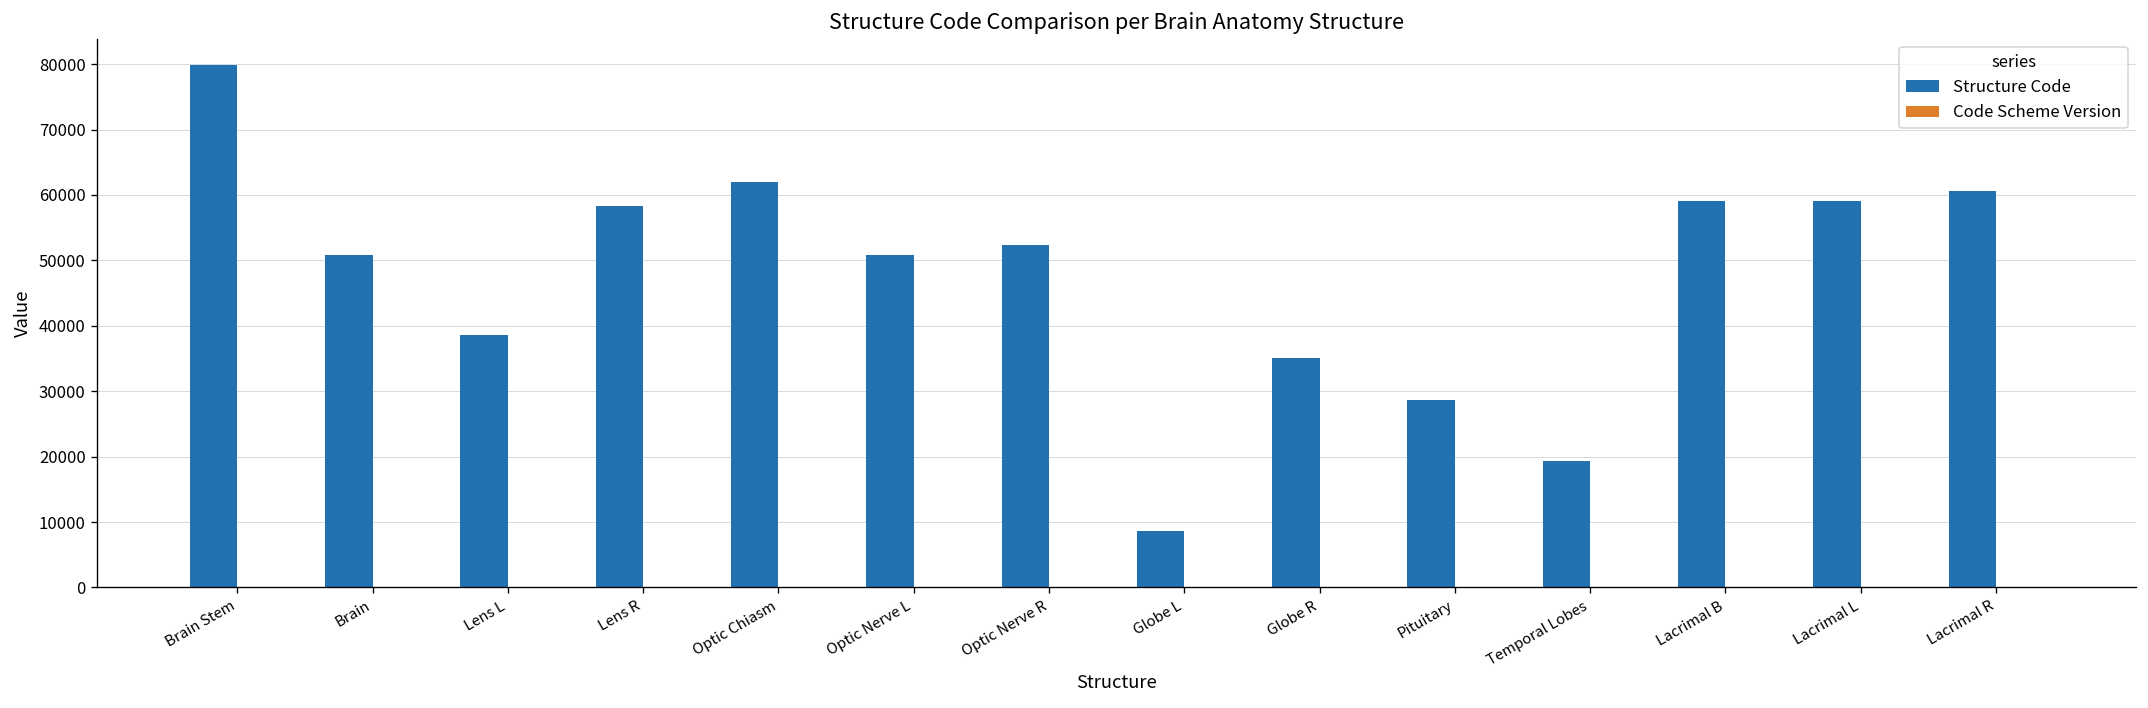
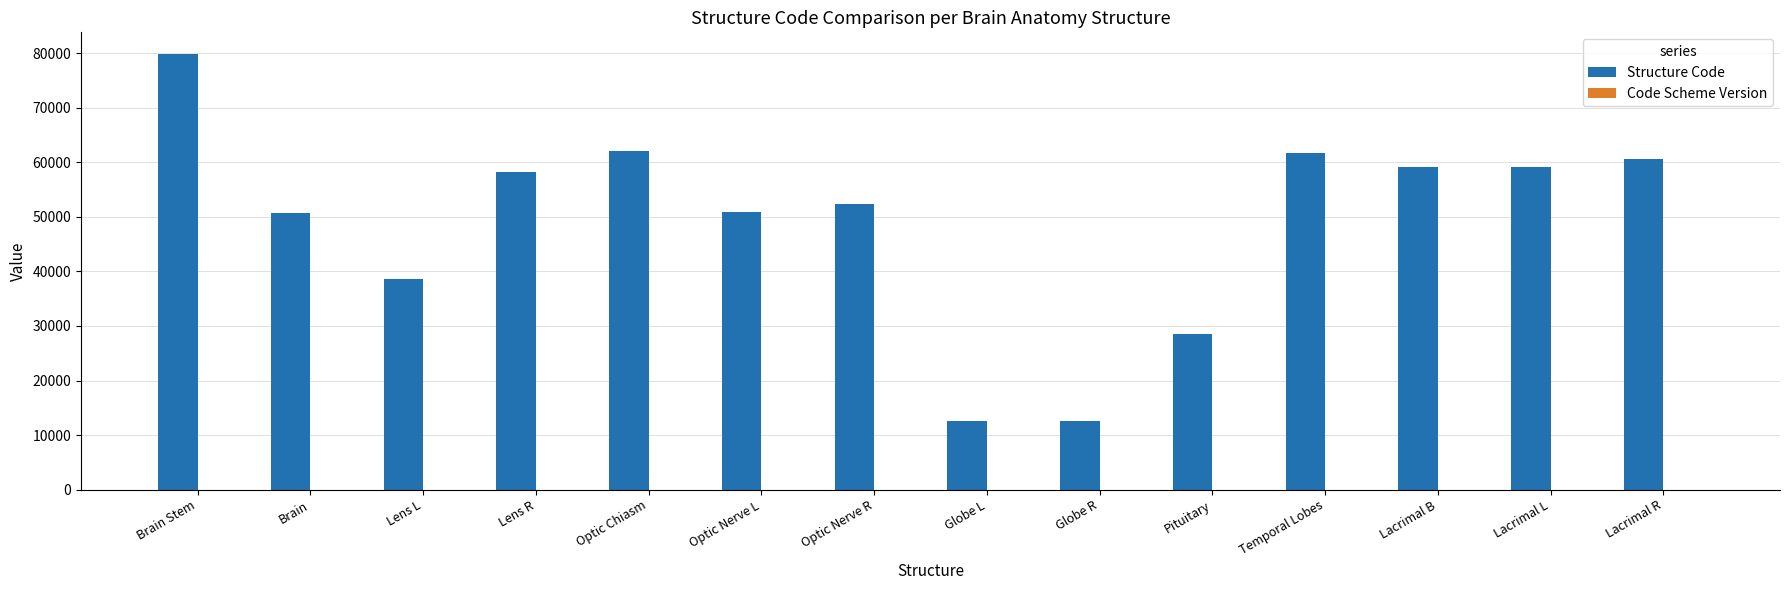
Structure Code, Globe L: 9000 -> 13000
Structure Code, Globe R: 35000 -> 13000
Structure Code, Temporal Lobes: 19000 -> 62000
